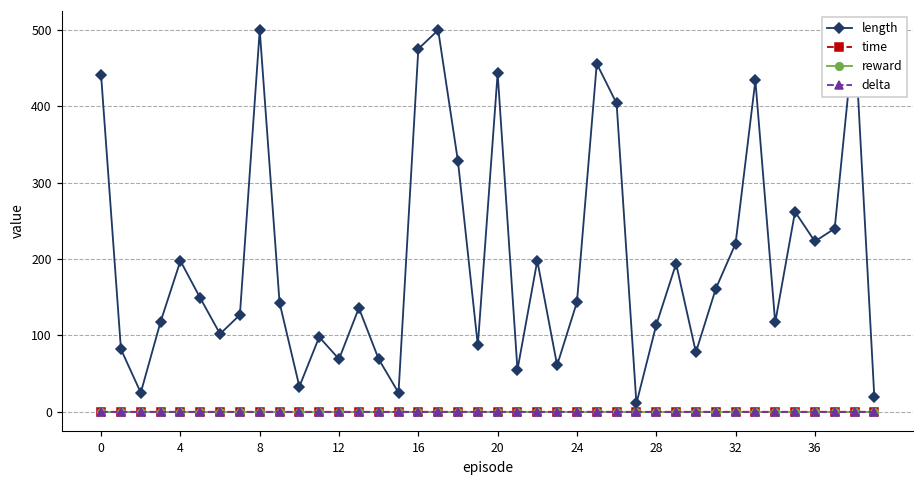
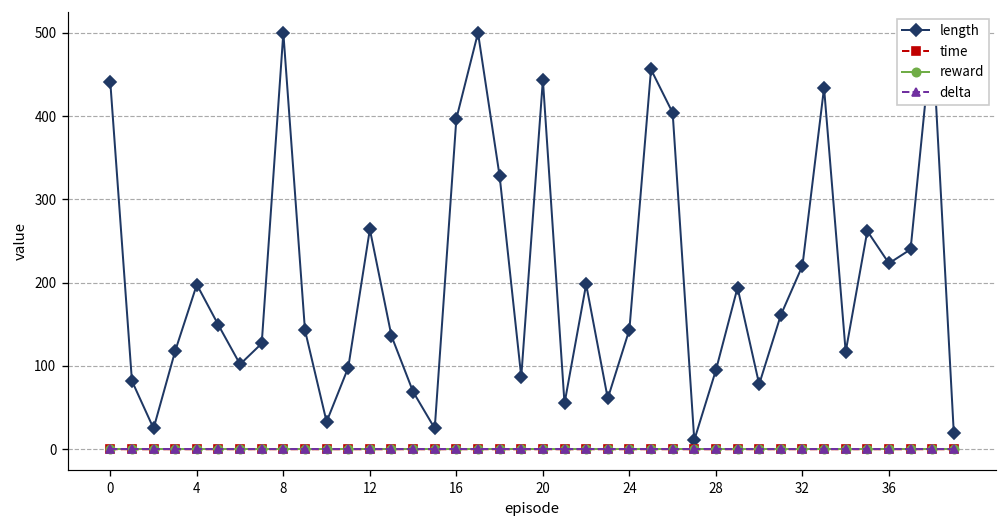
length, 12: 70 -> 260
length, 16: 480 -> 400
length, 28: 110 -> 100
